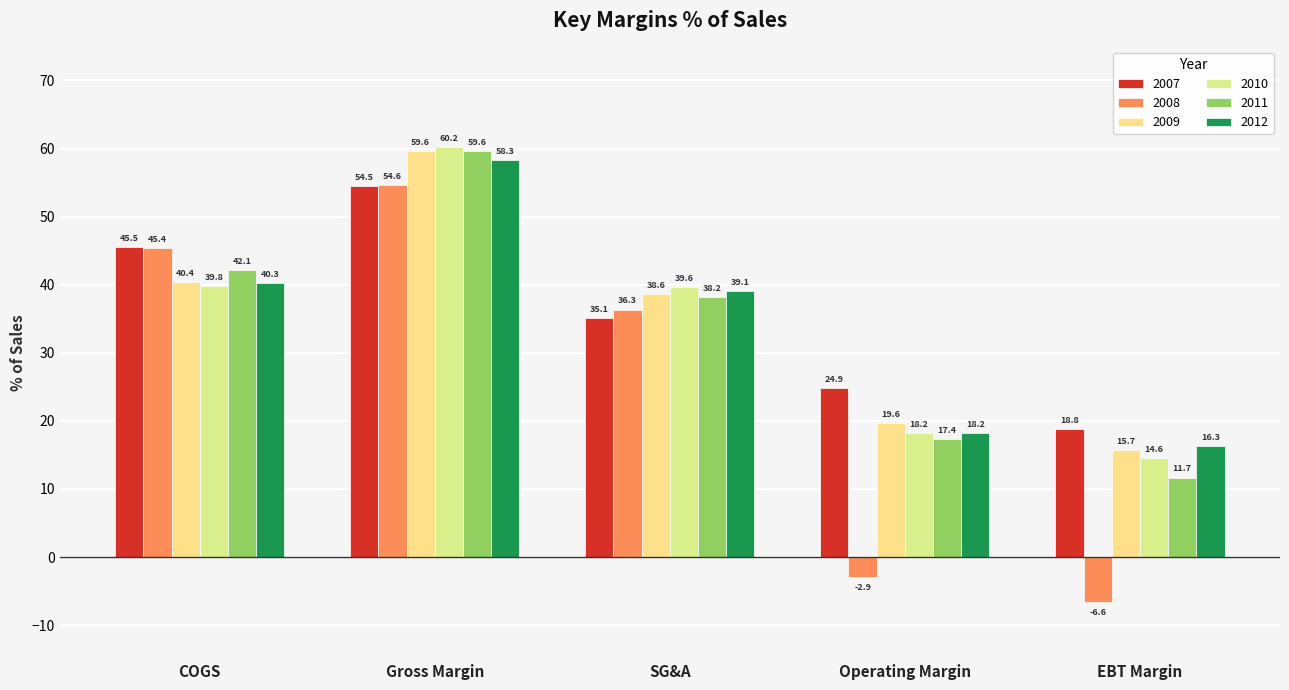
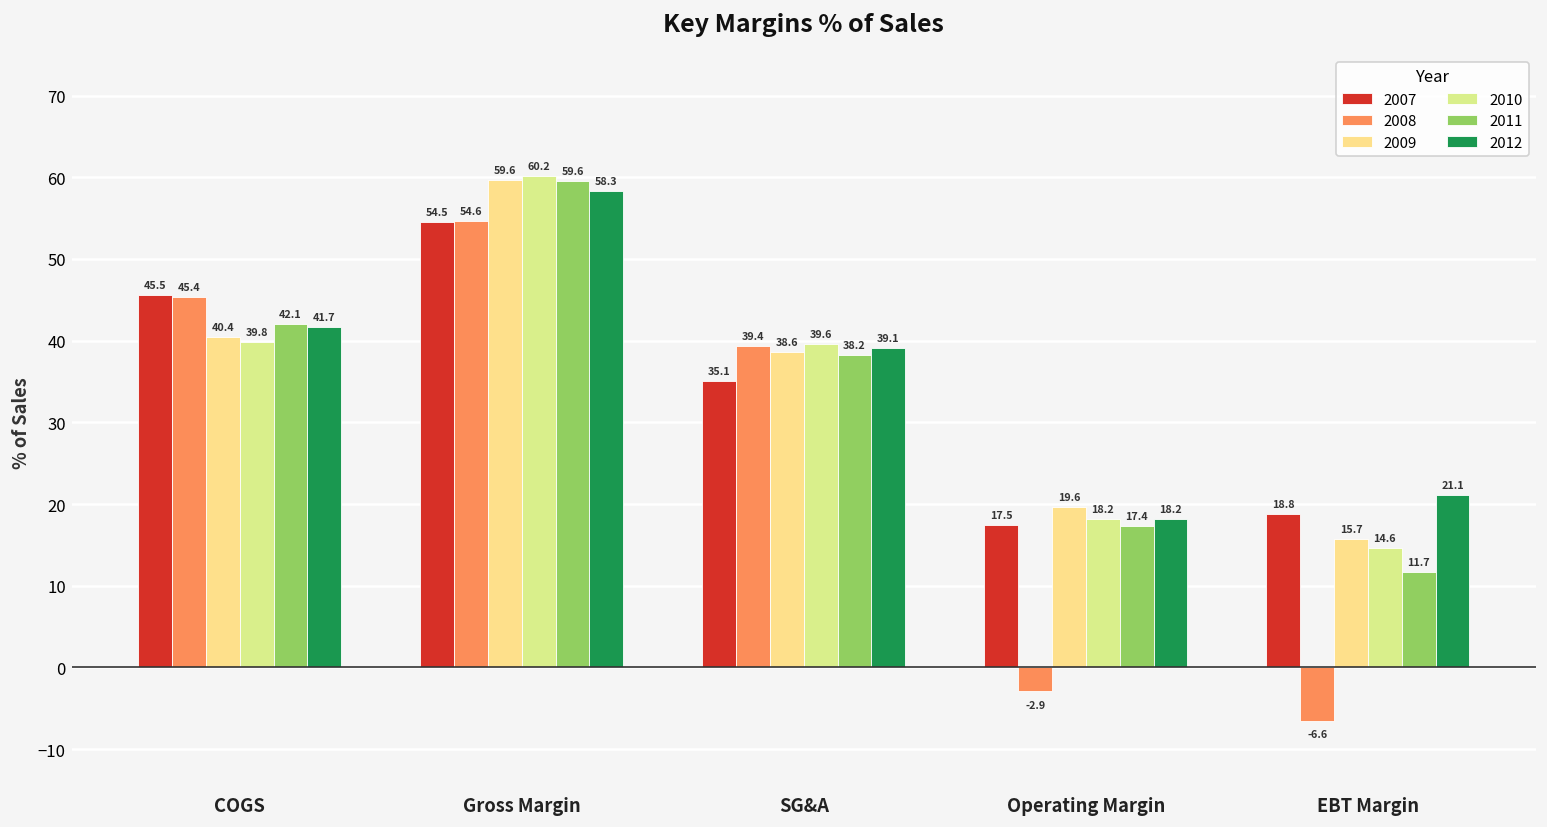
2012, COGS: 40.3 -> 41.7
2008, SG&A: 36.3 -> 39.4
2007, Operating Margin: 24.9 -> 17.5
2012, EBT Margin: 16.3 -> 21.1
